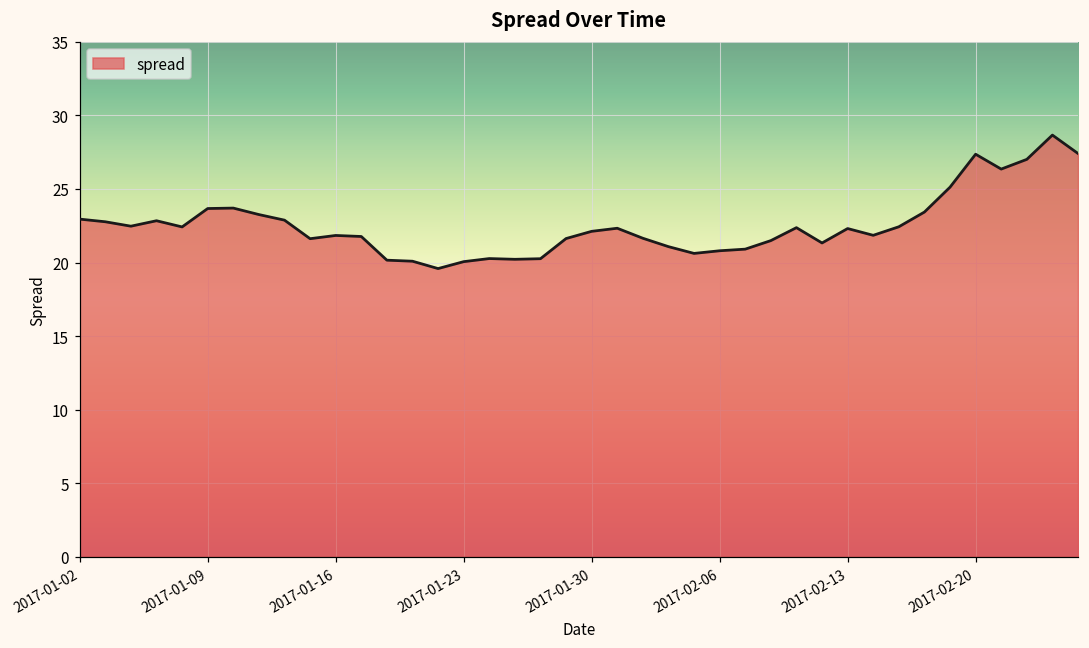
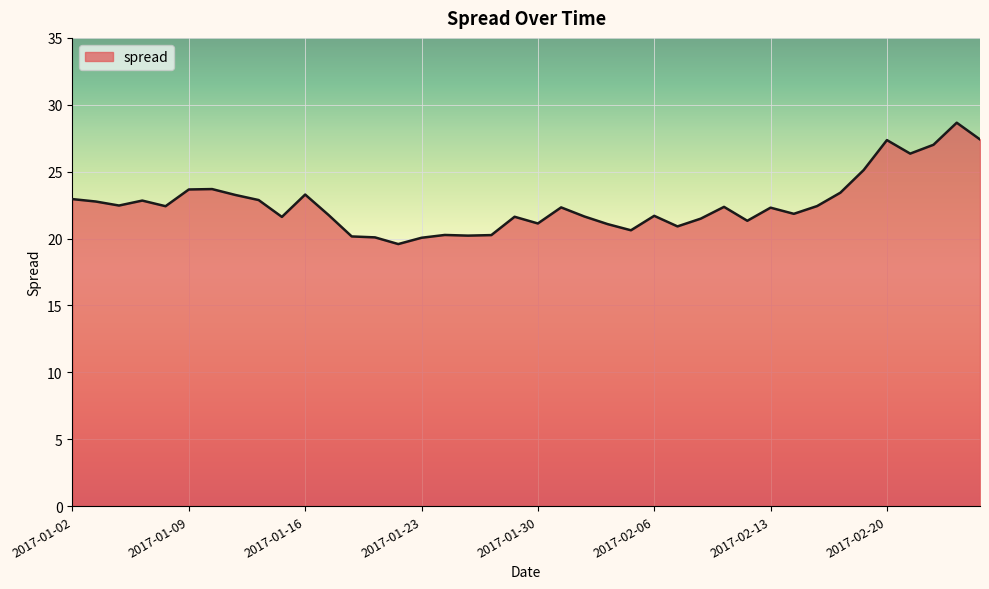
2017-01-16: 21.8 -> 23.3
2017-01-30: 22.1 -> 21.1
2017-02-06: 20.8 -> 21.7
